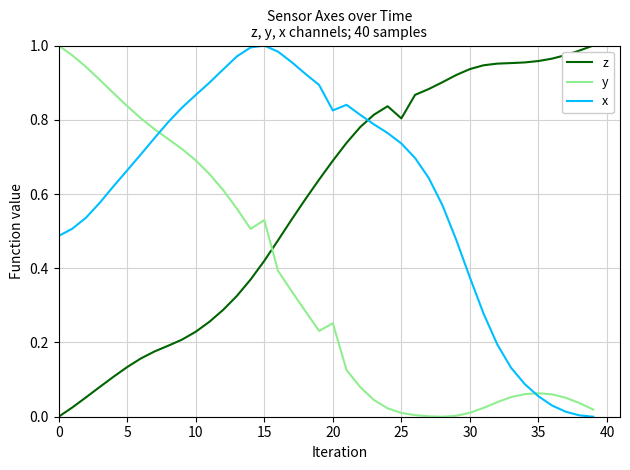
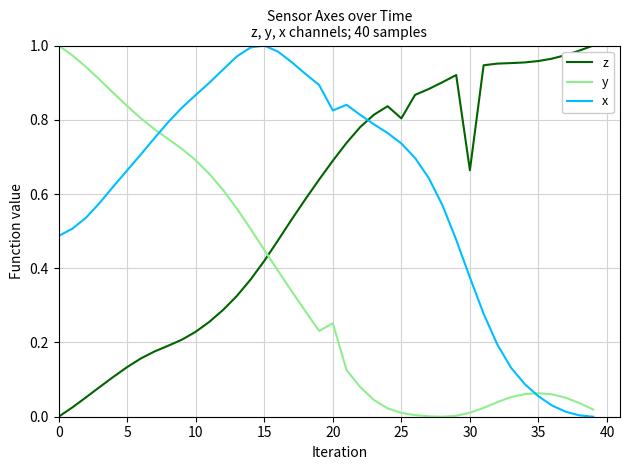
y, 15: 0.53 -> 0.45
z, 30: 0.94 -> 0.66
